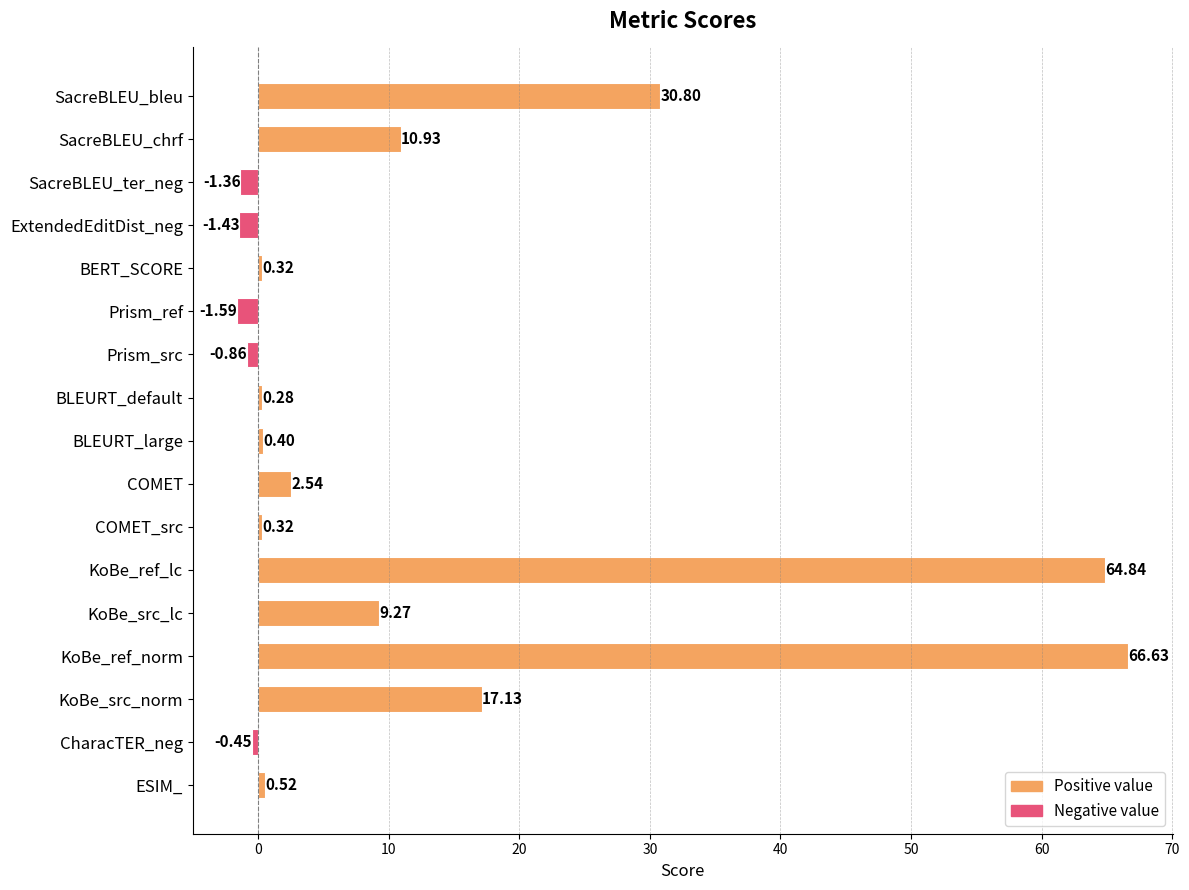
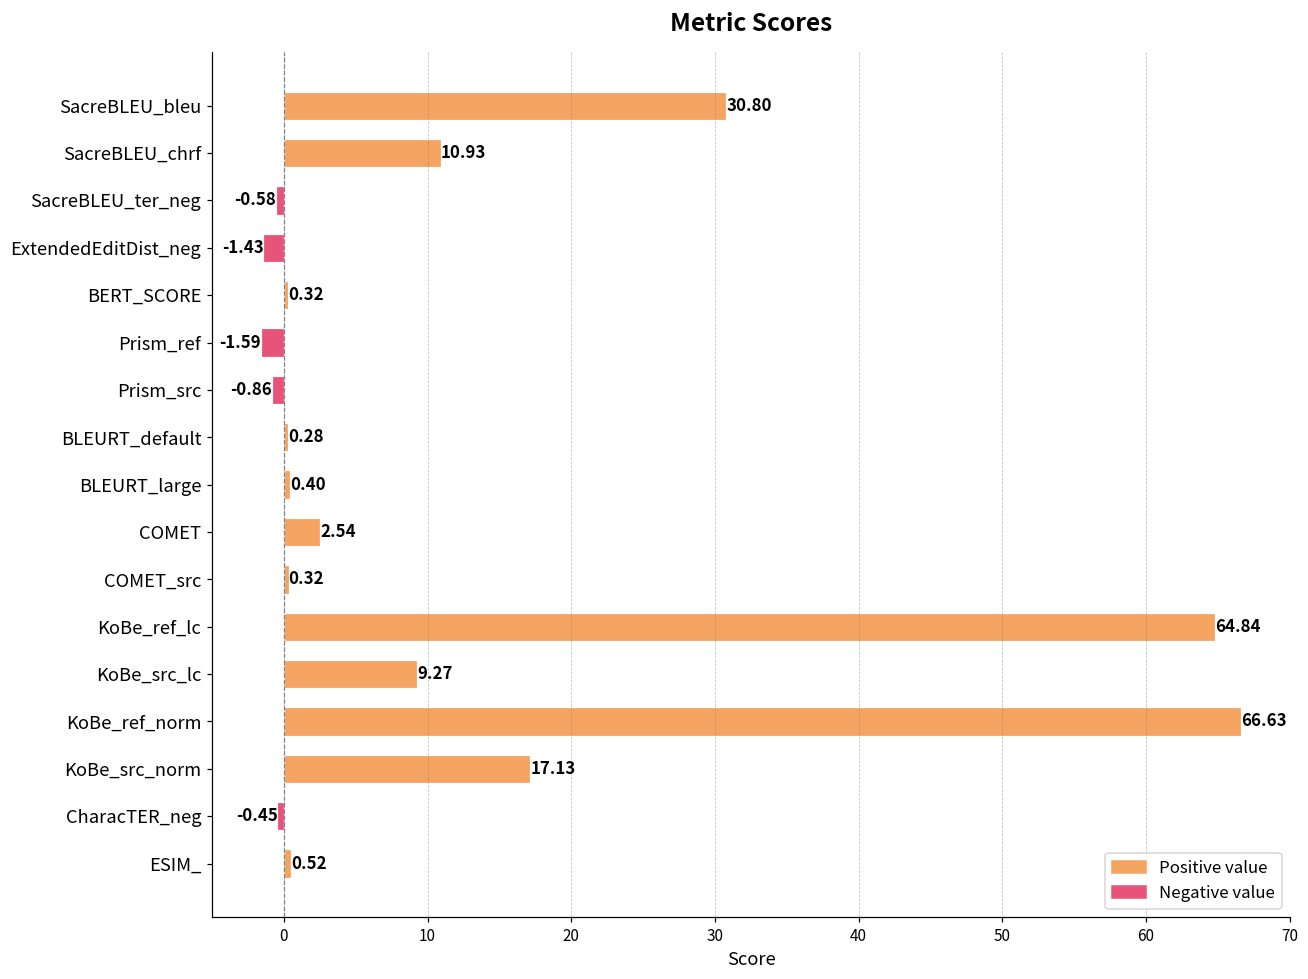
SacreBLEU_ter_neg: -1.36 -> -0.58
